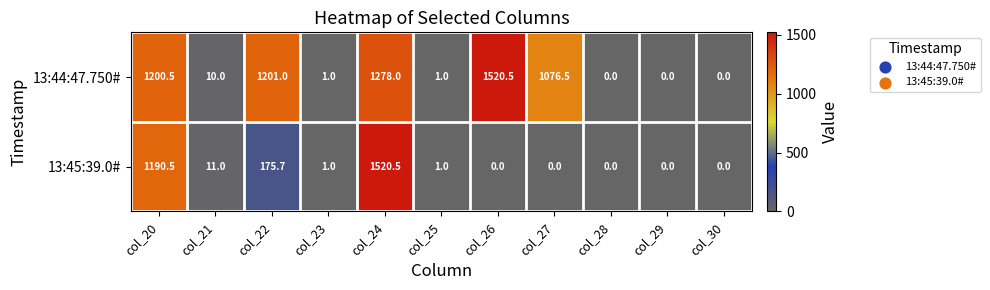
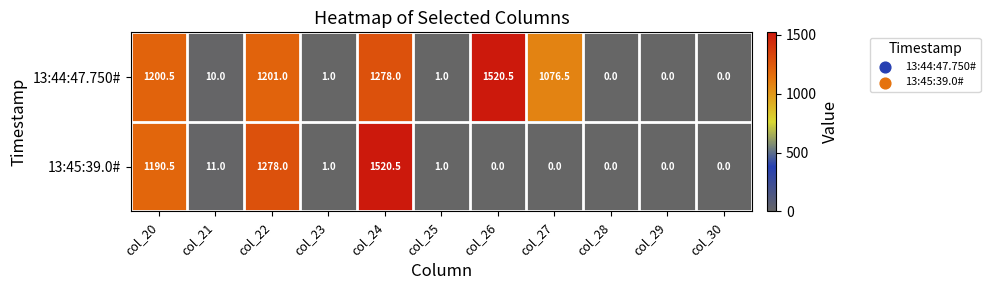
13:45:39.0#, col_22: 175.7 -> 1278.0
